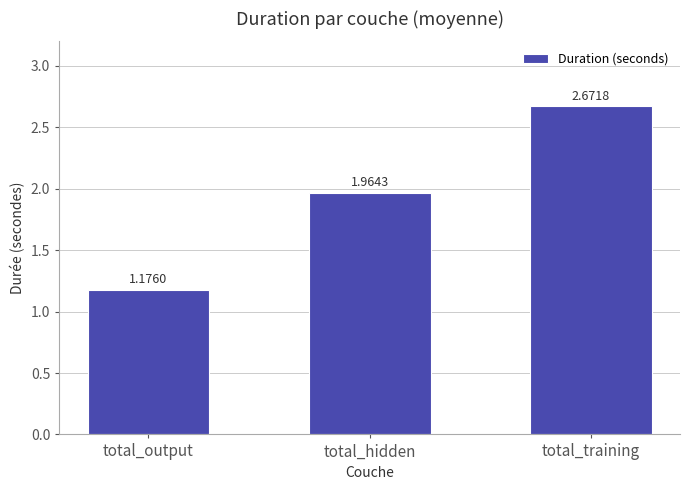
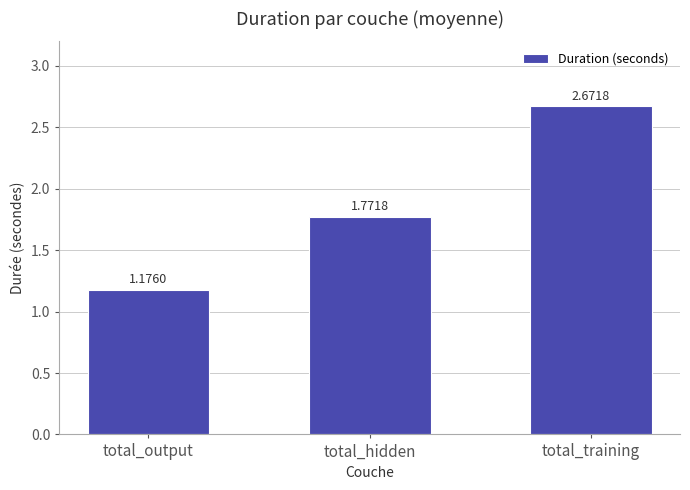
total_hidden: 1.9643 -> 1.7718
